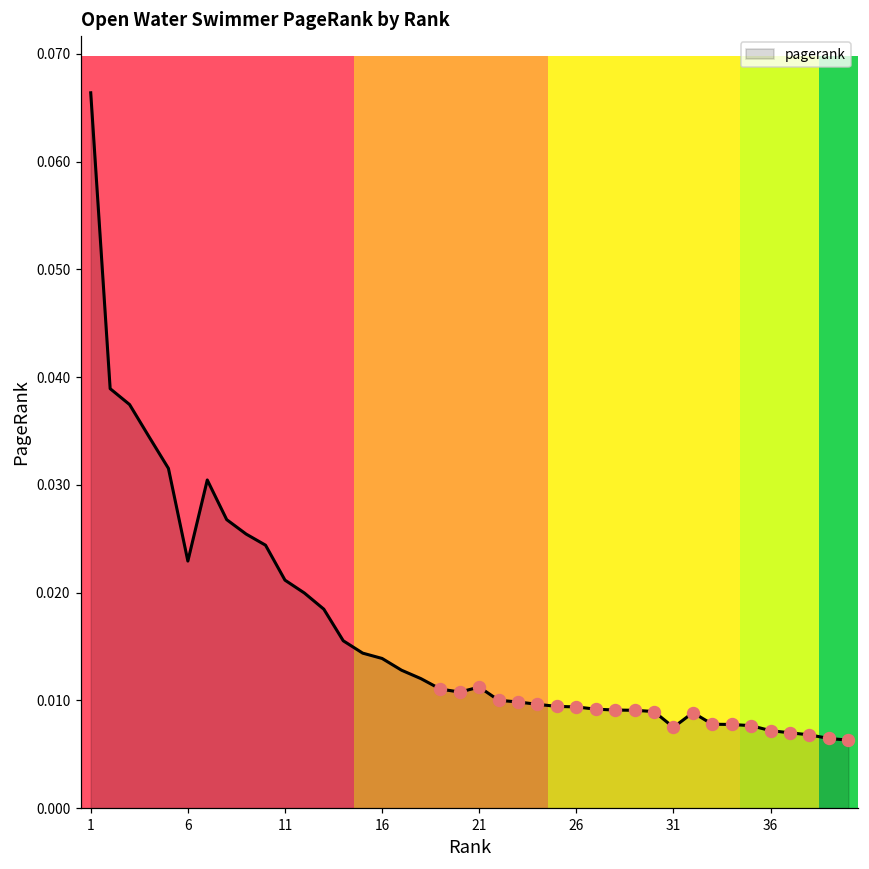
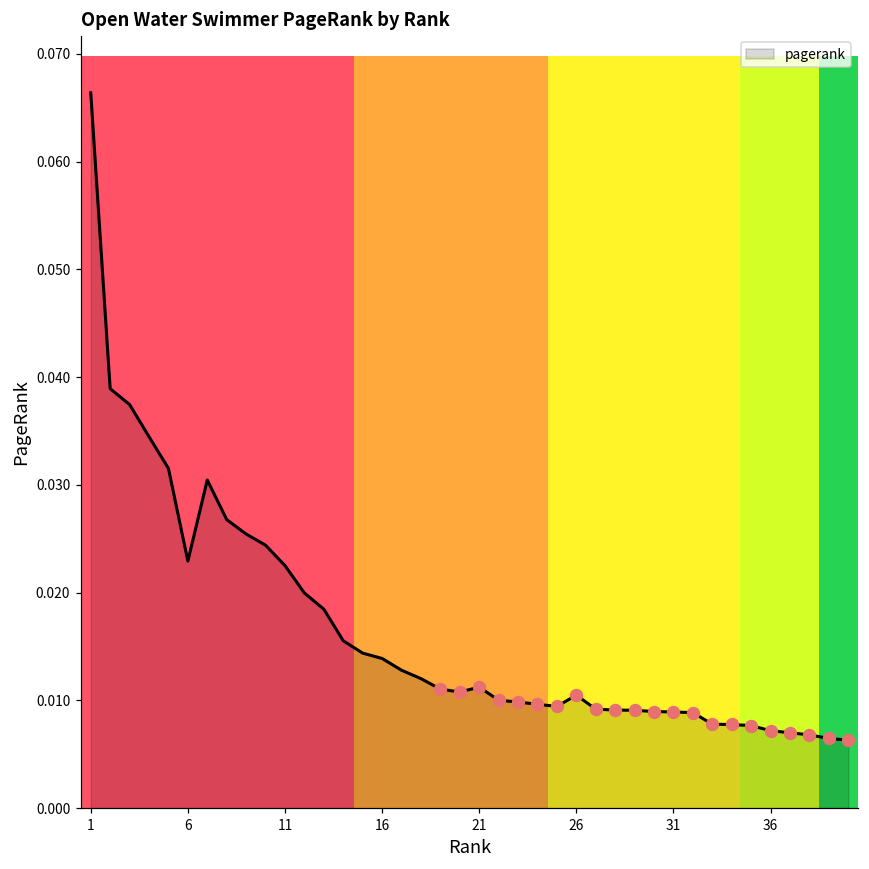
pagerank, 11: 0.021 -> 0.023
pagerank, 26: 0.009 -> 0.010
pagerank, 31: 0.008 -> 0.009
